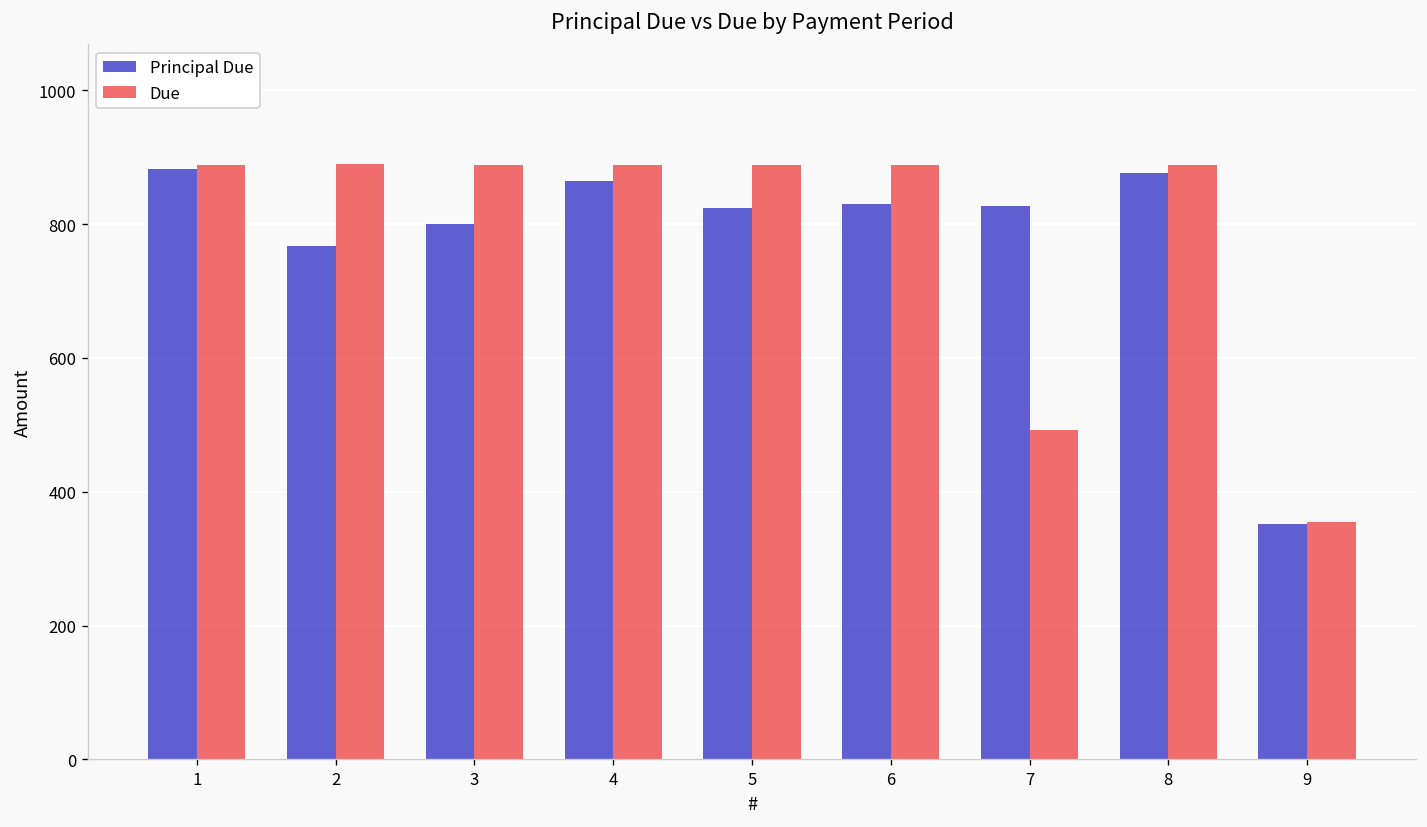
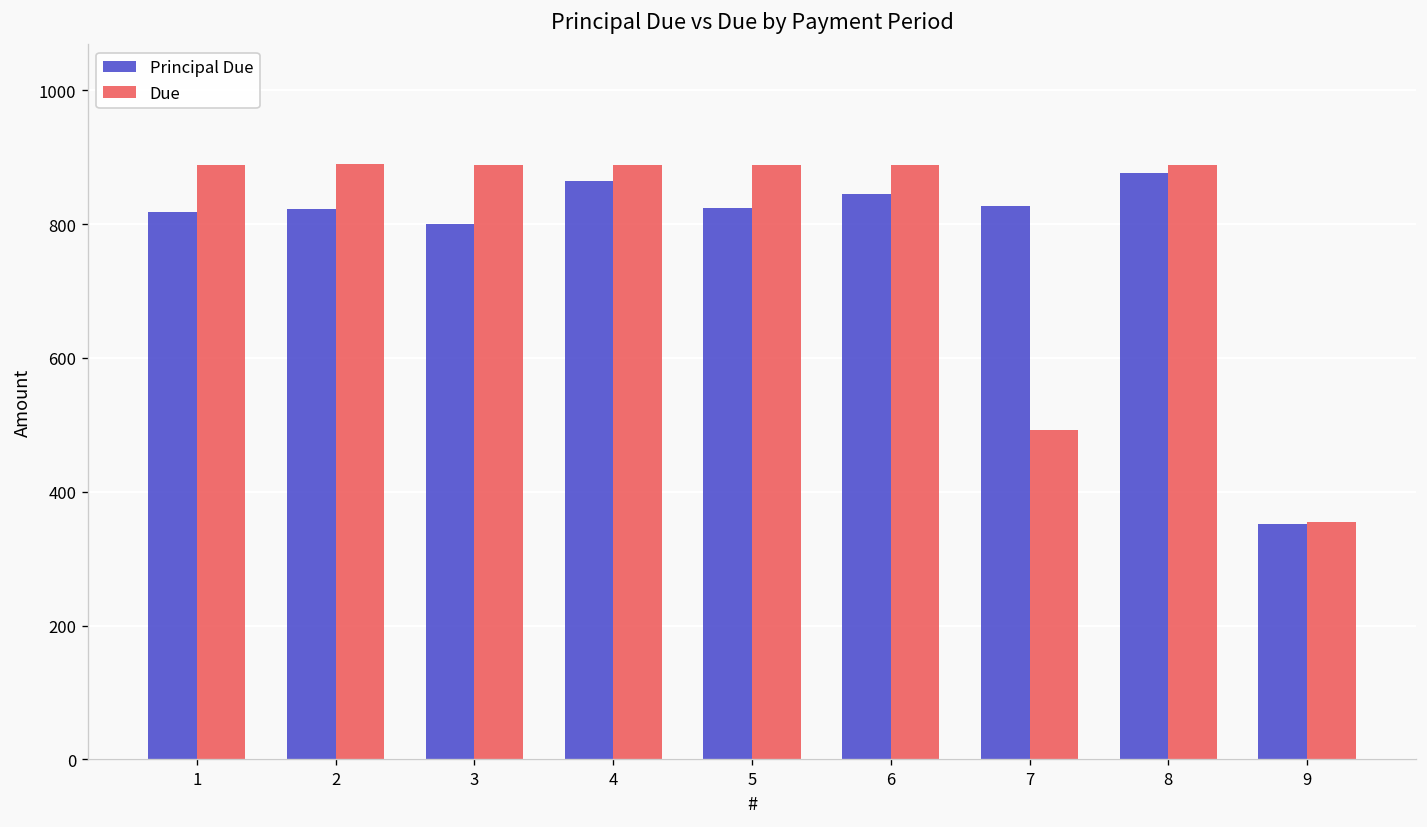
Principal Due, 1: 880 -> 820
Principal Due, 2: 770 -> 820
Principal Due, 6: 830 -> 850
